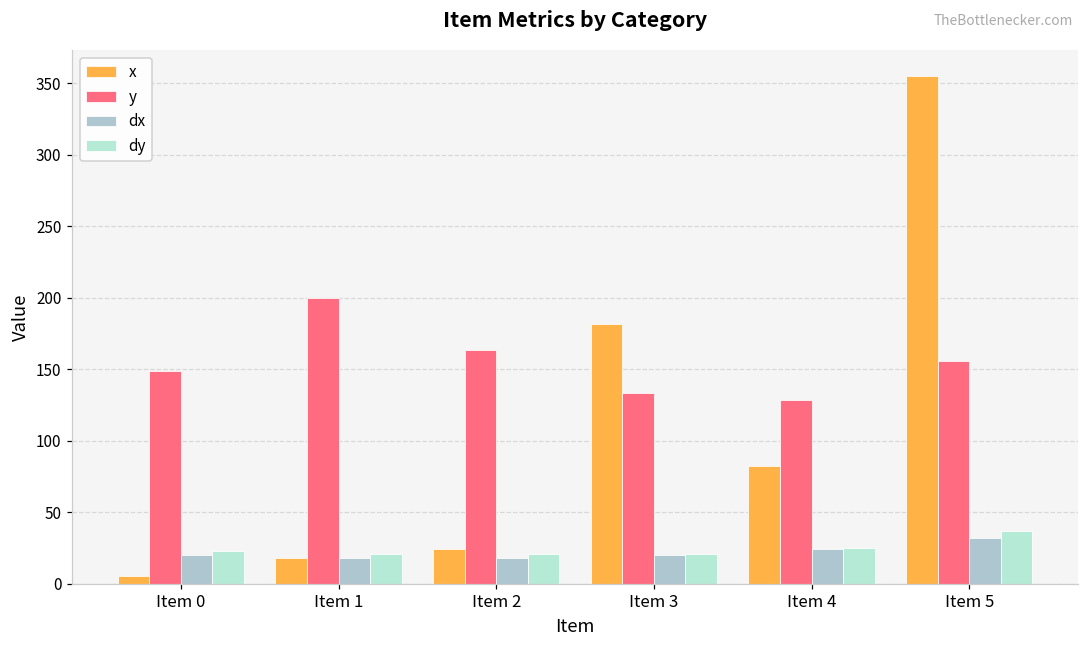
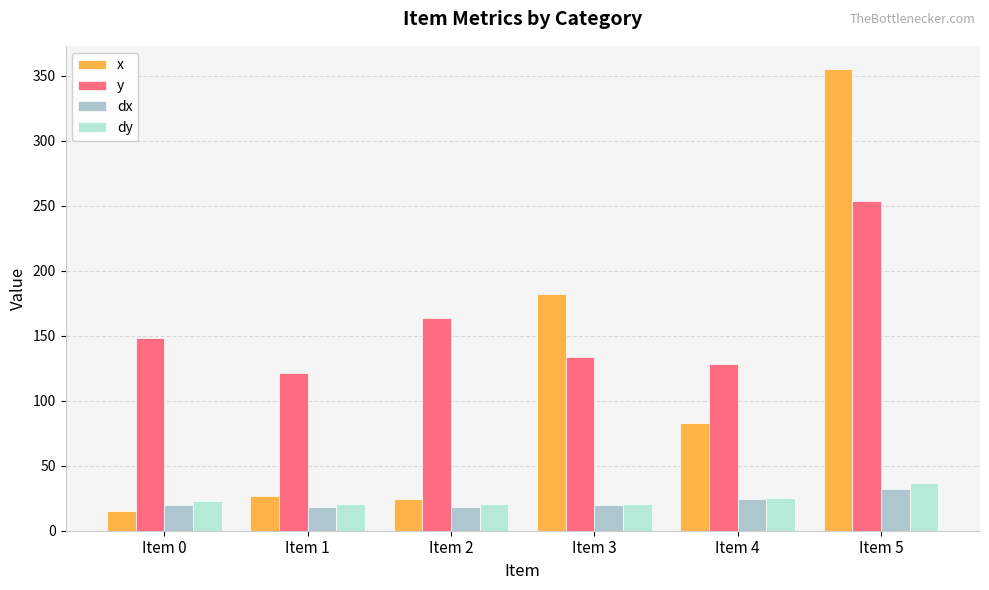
x, Item 0: 5 -> 15
x, Item 1: 18 -> 27
y, Item 1: 200 -> 121
y, Item 5: 156 -> 254
